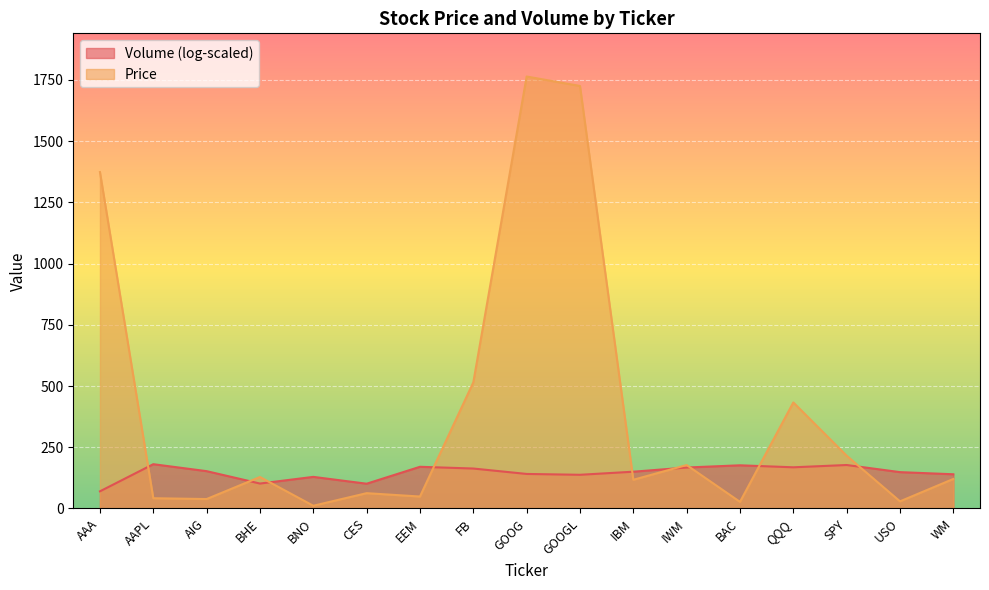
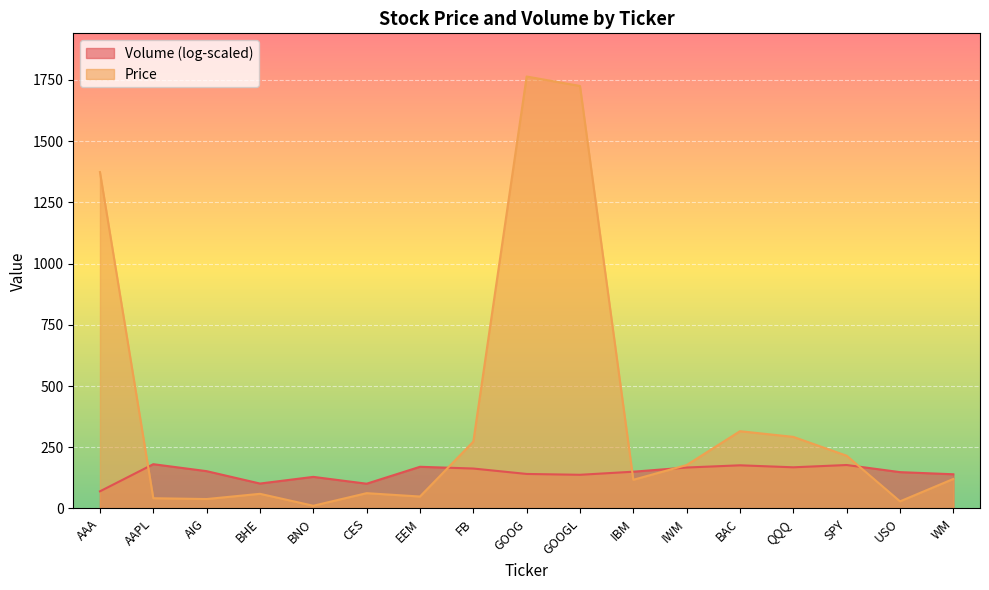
Price, BHE: 130 -> 60
Price, FB: 510 -> 270
Price, BAC: 30 -> 320
Price, QQQ: 430 -> 290
